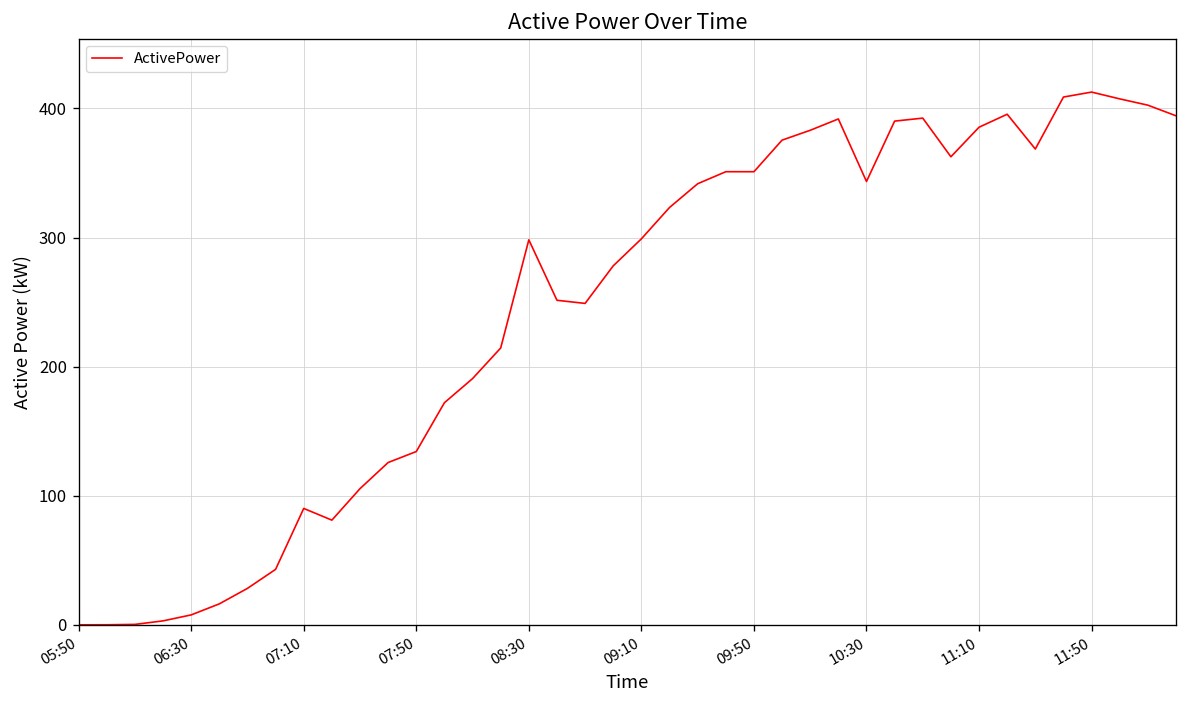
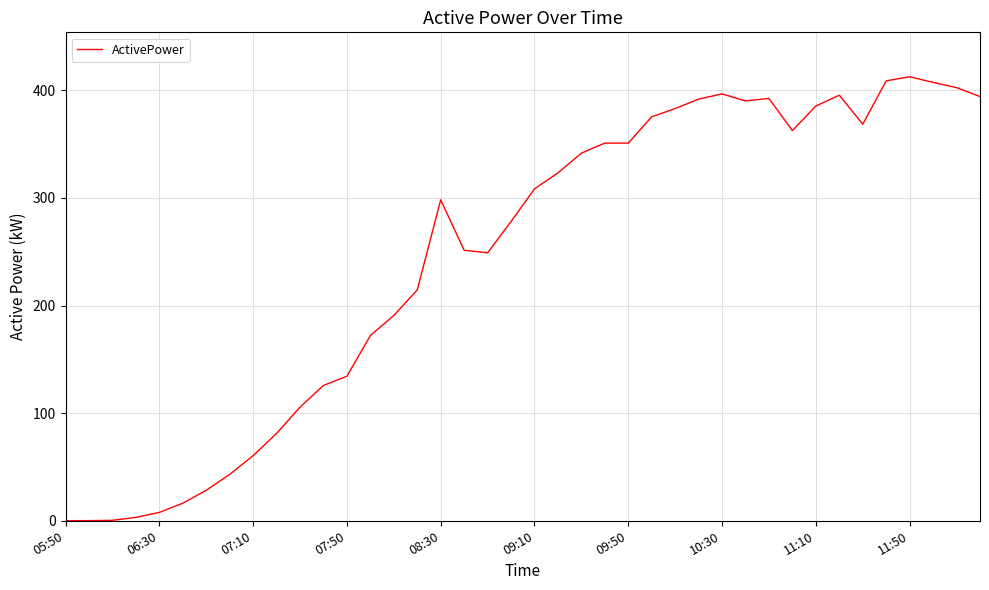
07:10: 90 -> 61
09:10: 299 -> 308
10:30: 343 -> 397
